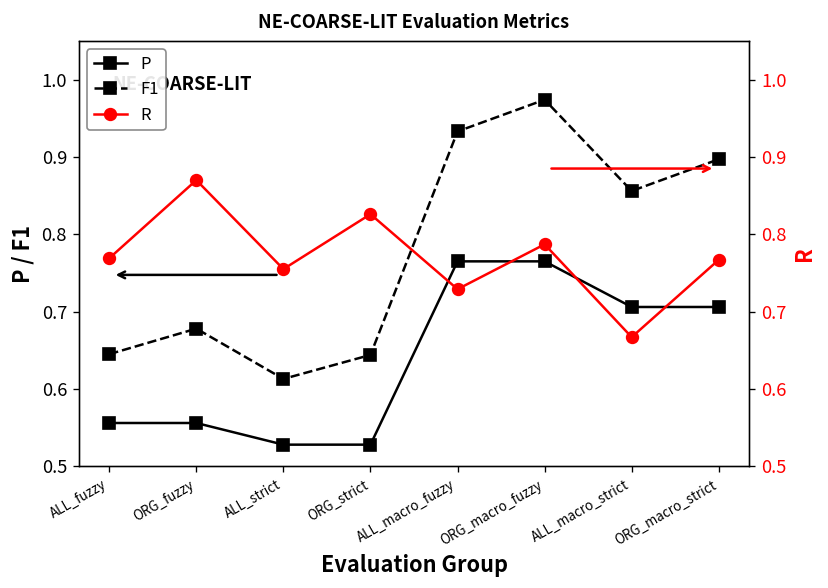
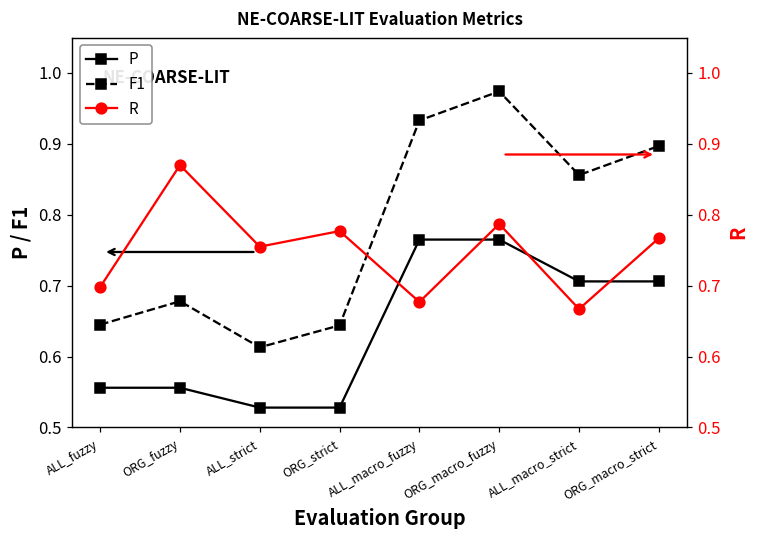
R, ALL_fuzzy: 0.77 -> 0.70
R, ORG_strict: 0.83 -> 0.78
R, ALL_macro_fuzzy: 0.73 -> 0.68
